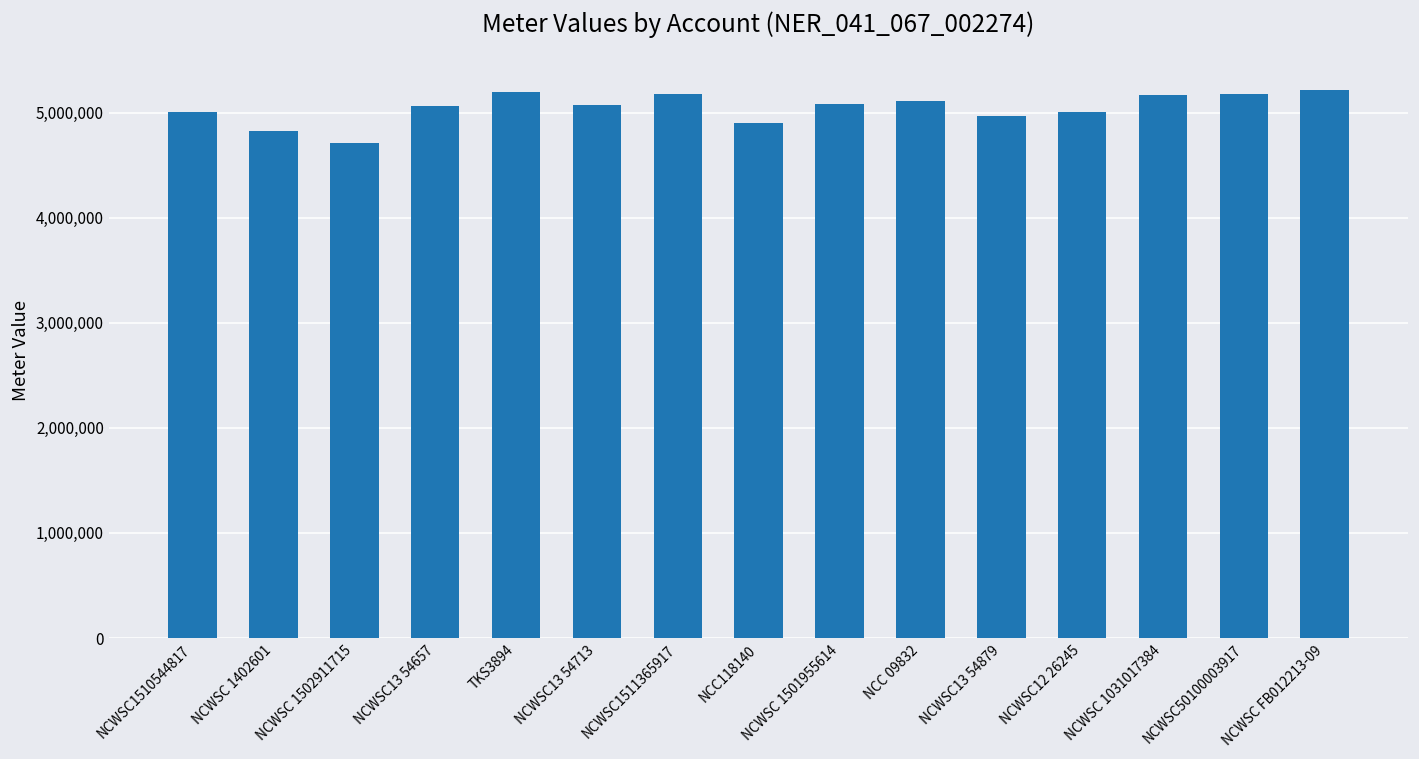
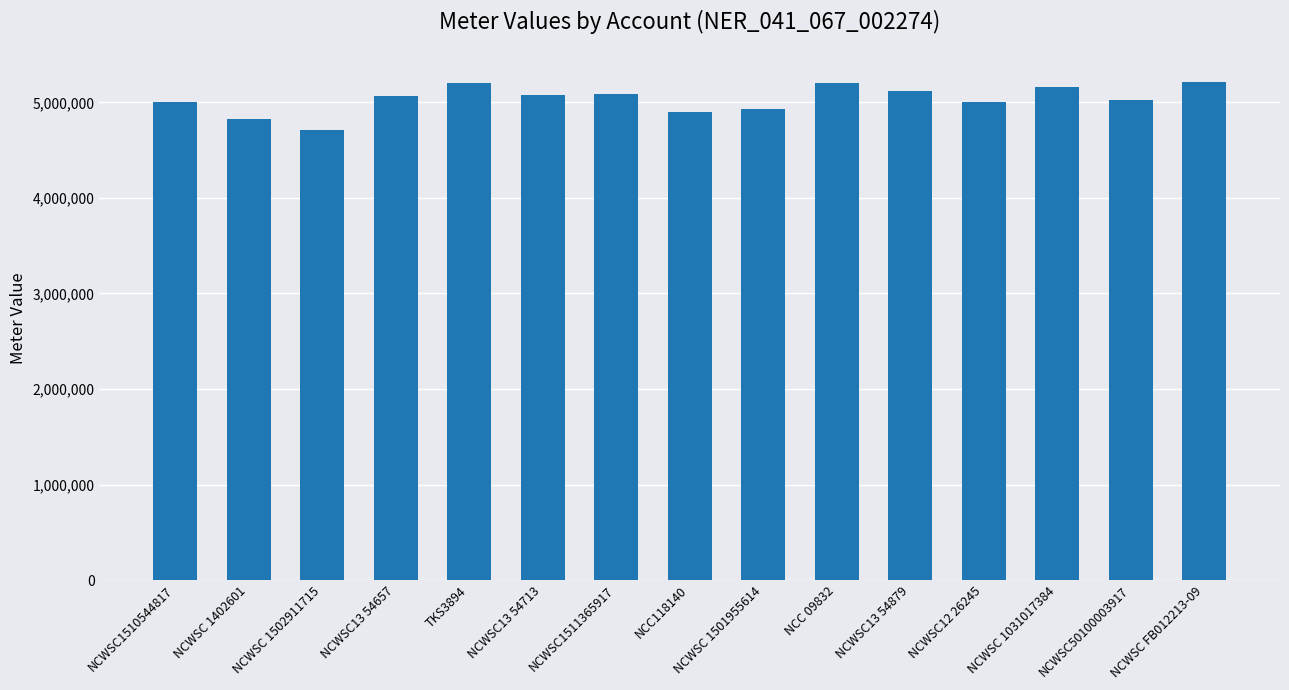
NCWSC1511365917: 5,200,000 -> 5,100,000
NCWSC 1501955614: 5,100,000 -> 4,900,000
NCC 09832: 5,100,000 -> 5,200,000
NCWSC13 54879: 5,000,000 -> 5,100,000
NCWSC50100003917: 5,200,000 -> 5,000,000
